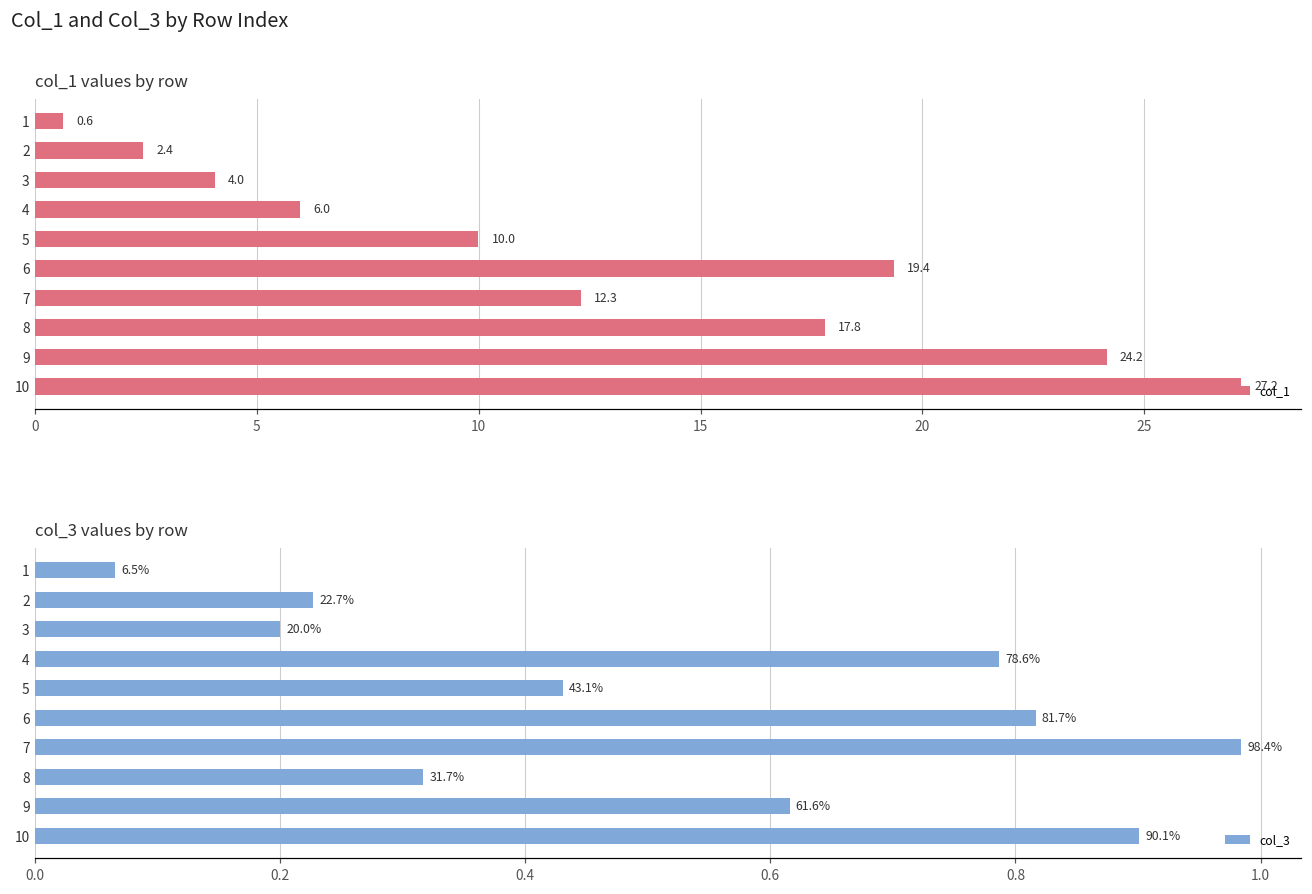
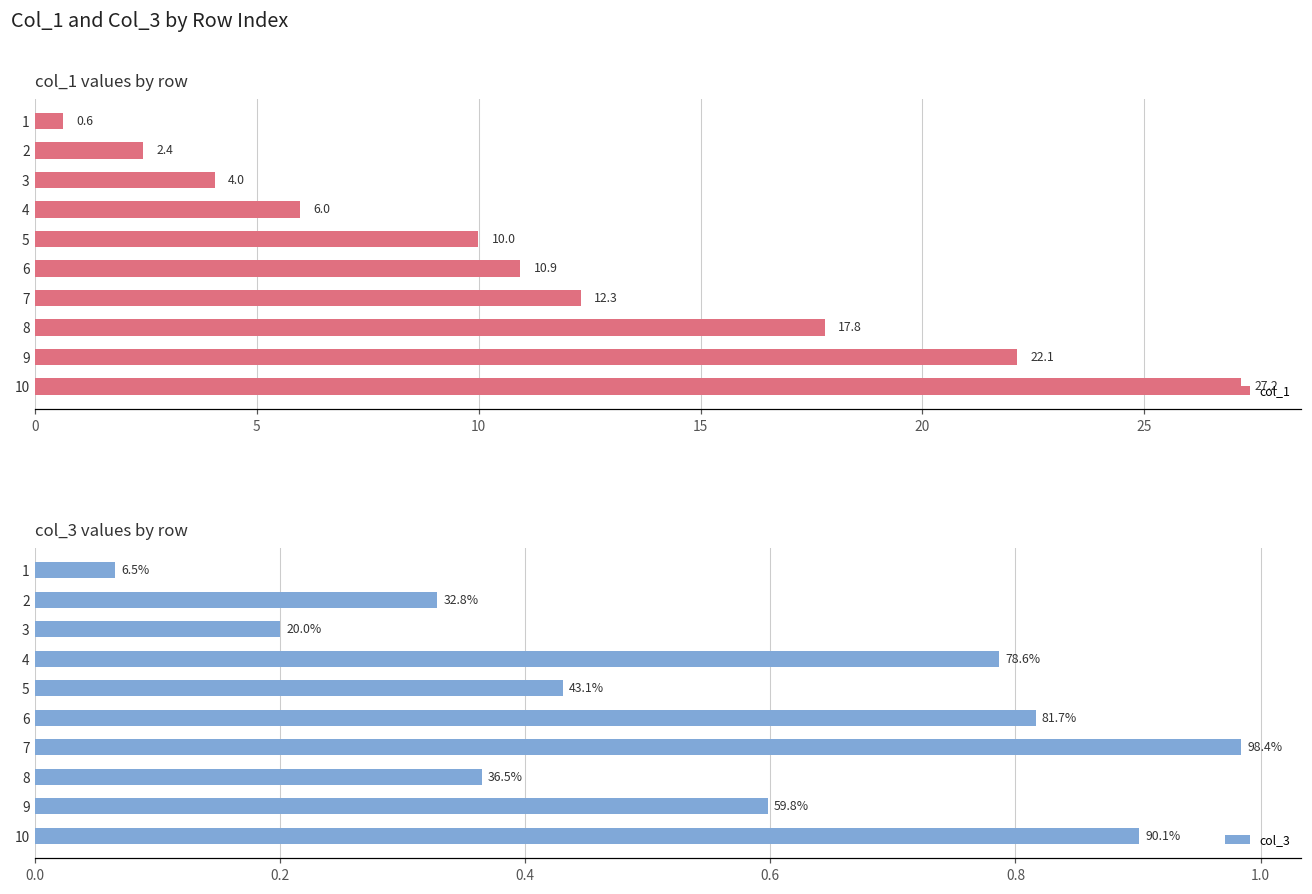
col_1 values by row, 6: 19.4 -> 10.9
col_1 values by row, 9: 24.2 -> 22.1
col_3 values by row, 2: 22.7% -> 32.8%
col_3 values by row, 8: 31.7% -> 36.5%
col_3 values by row, 9: 61.6% -> 59.8%
